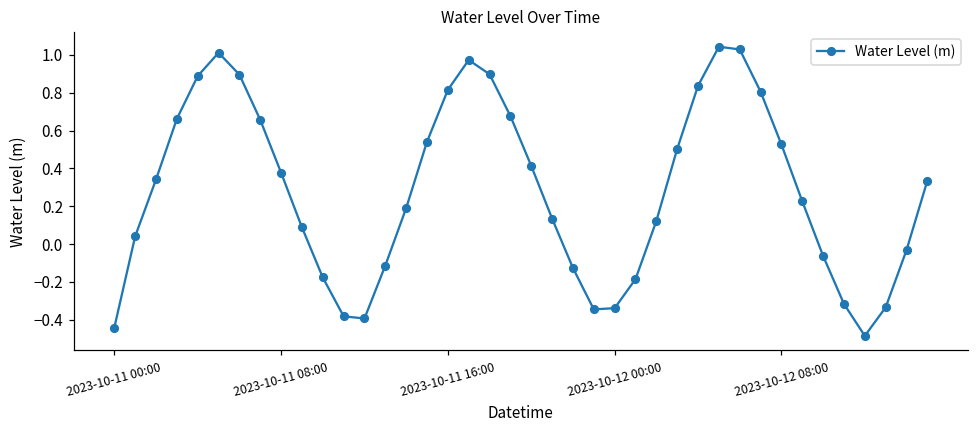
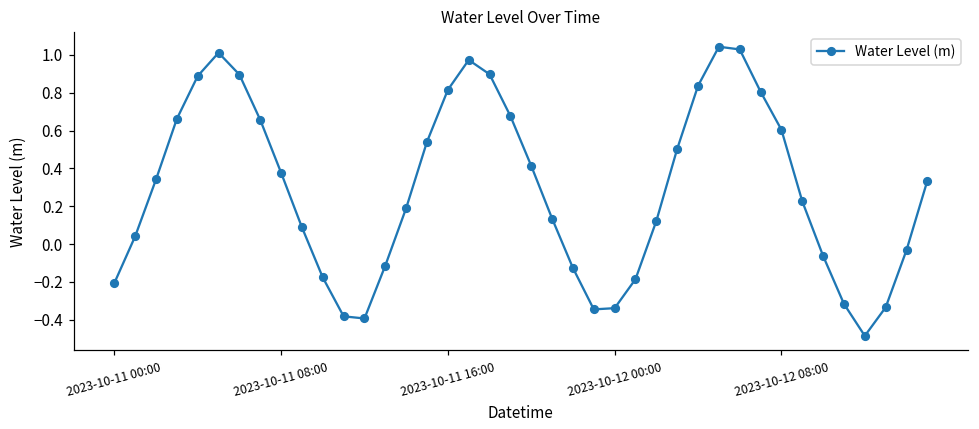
2023-10-11 00:00: -0.44 -> -0.21
2023-10-12 08:00: 0.53 -> 0.60
